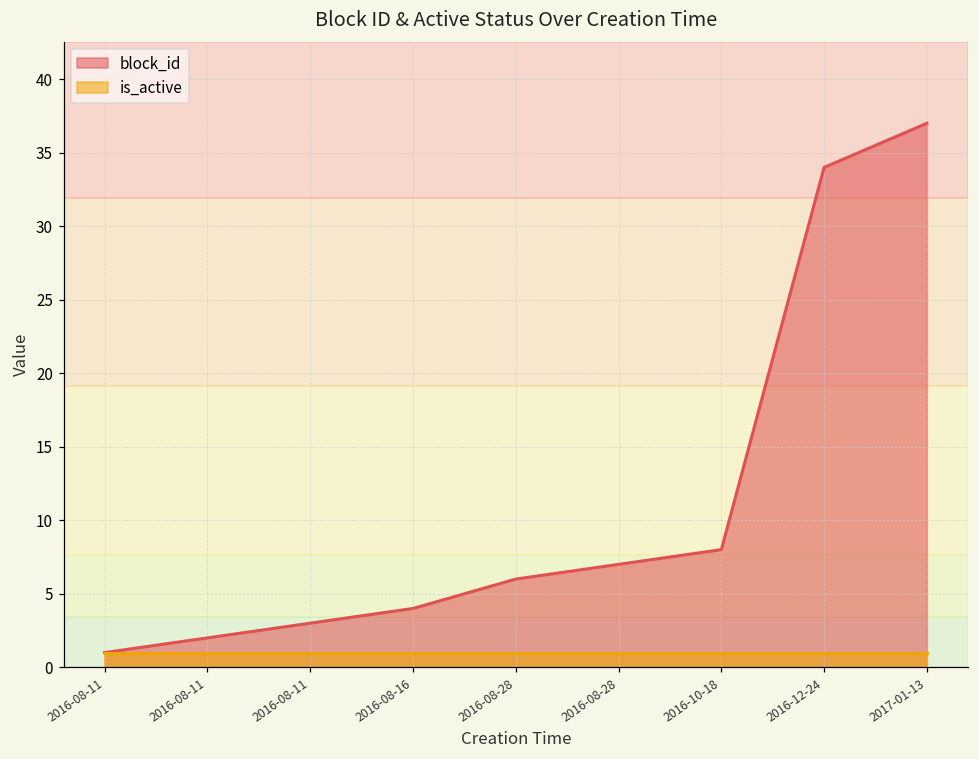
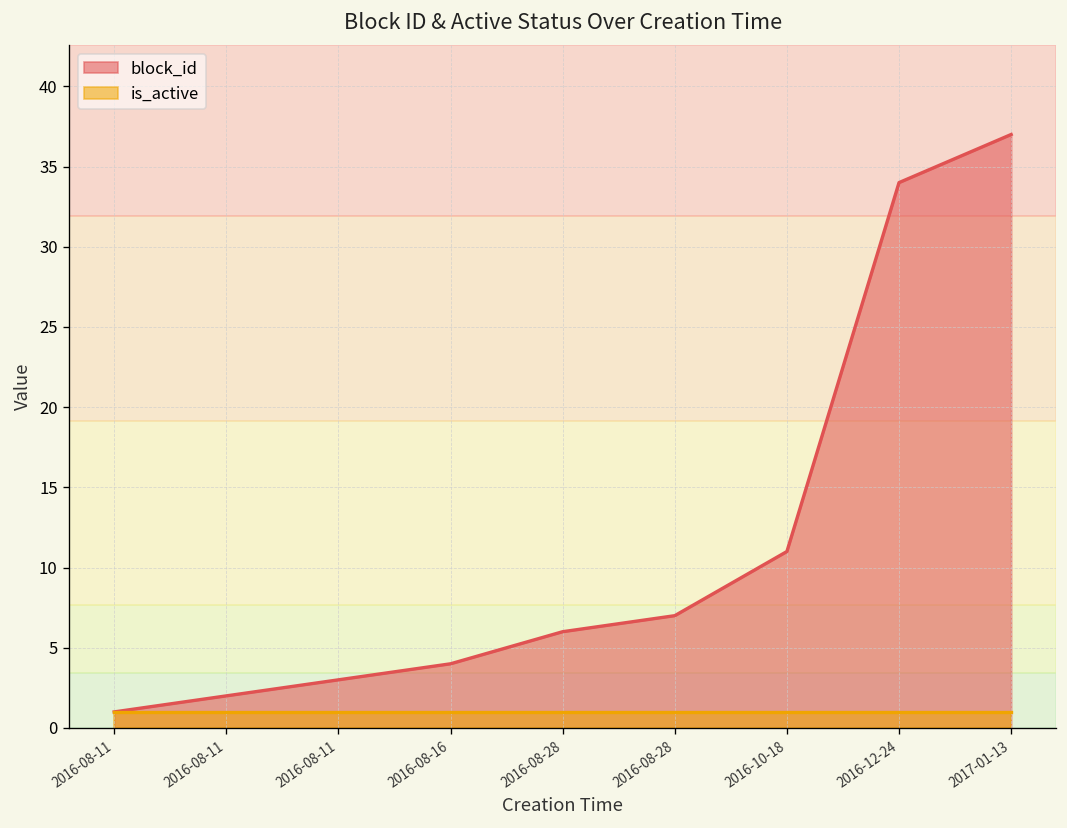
block_id, 2016-10-18: 8 -> 11
